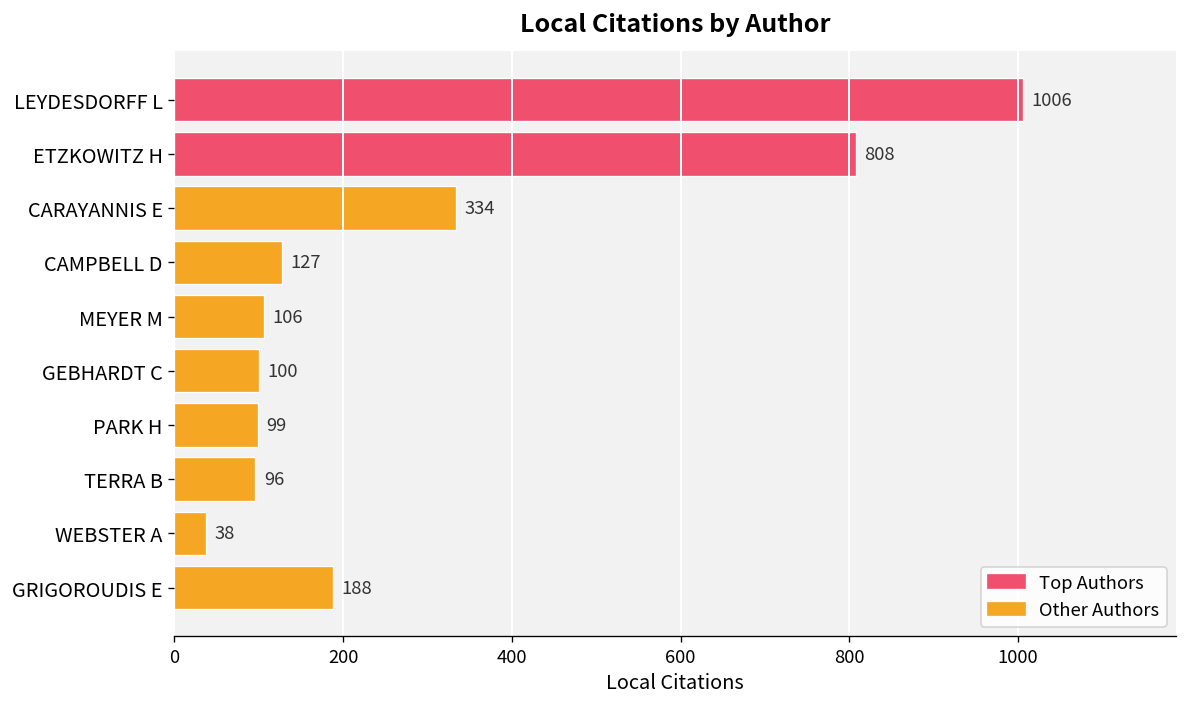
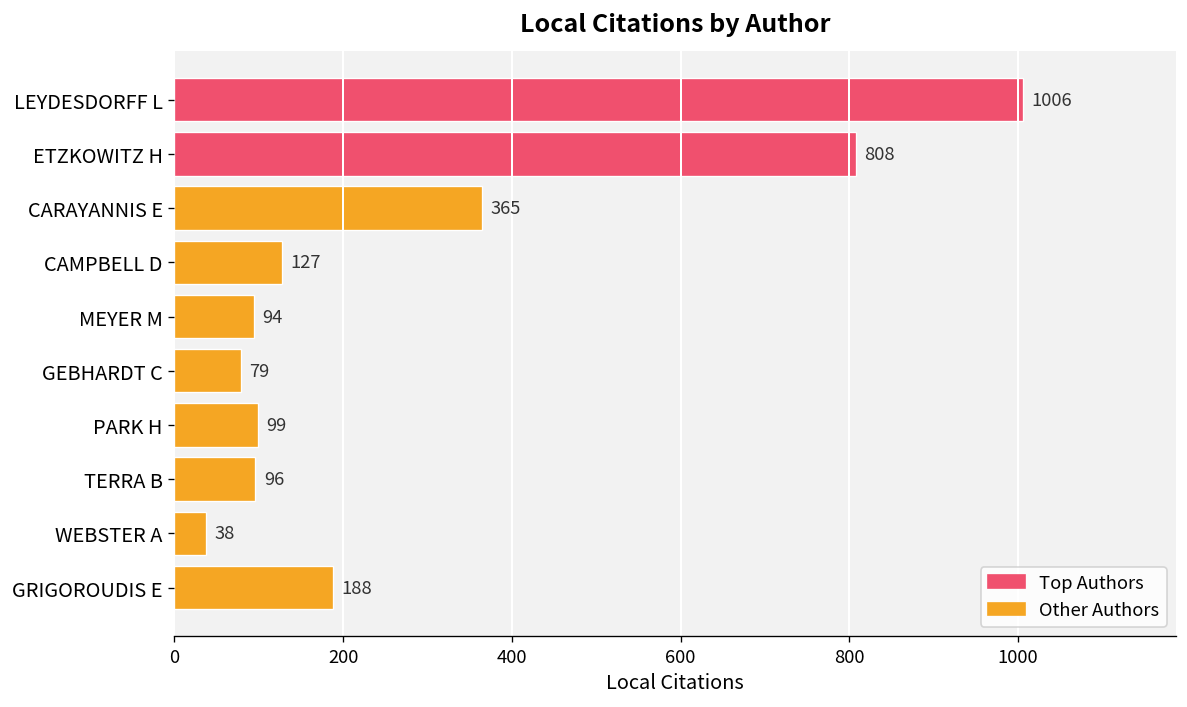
CARAYANNIS E: 334 -> 365
MEYER M: 106 -> 94
GEBHARDT C: 100 -> 79
